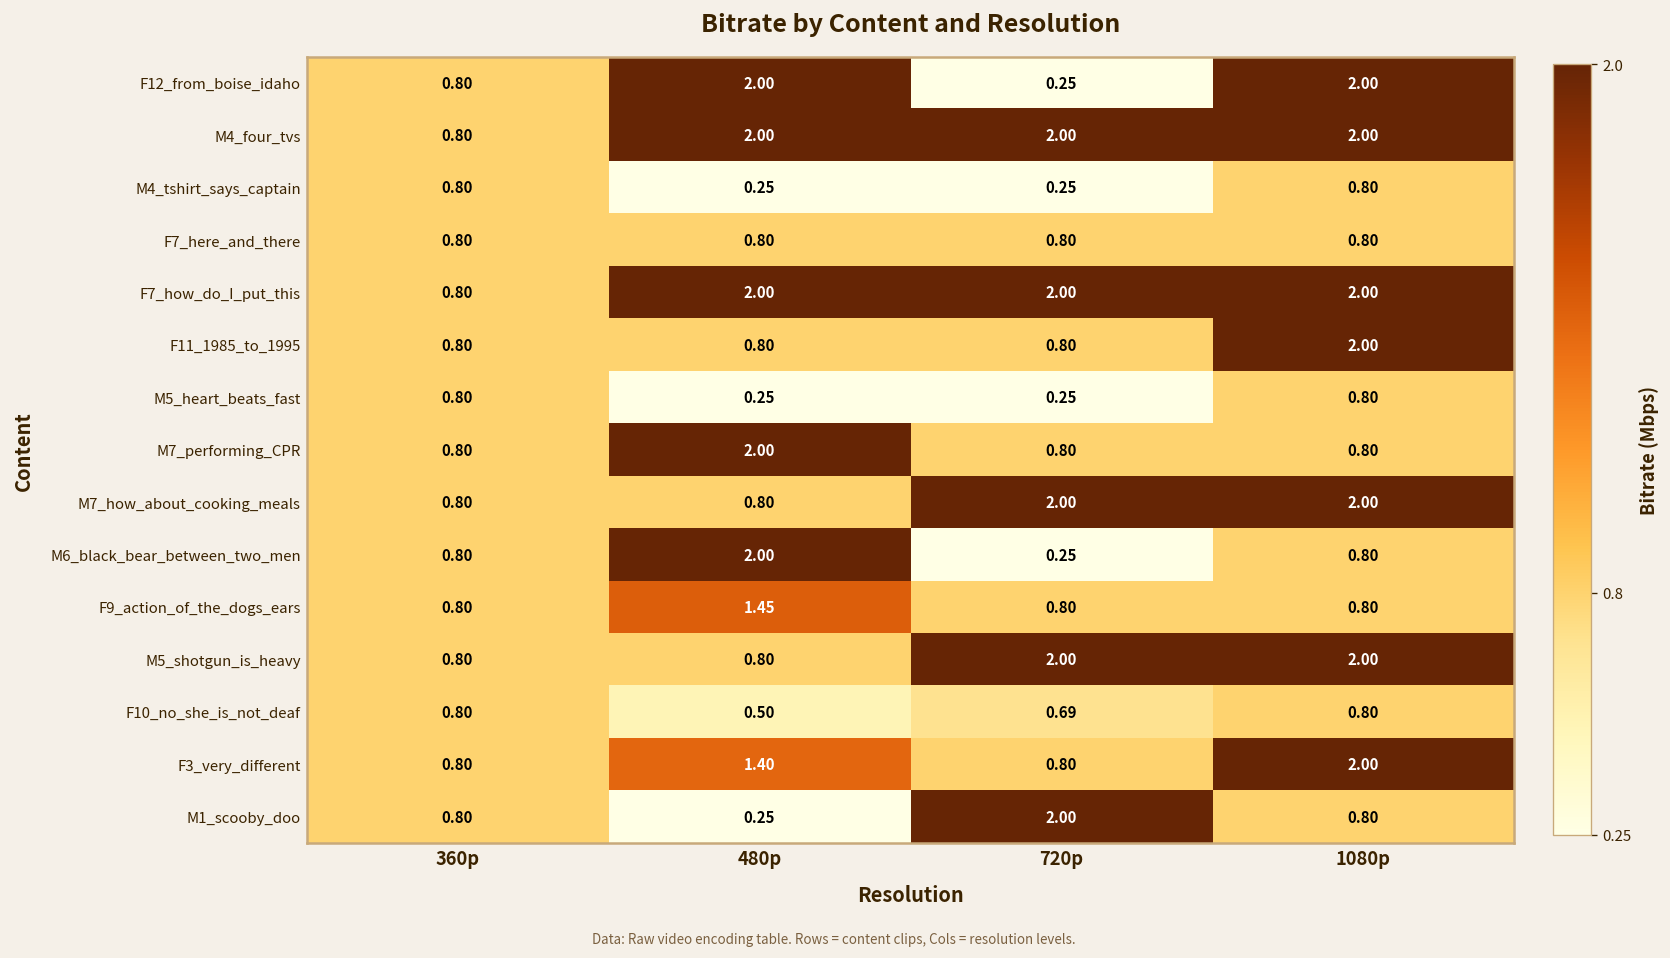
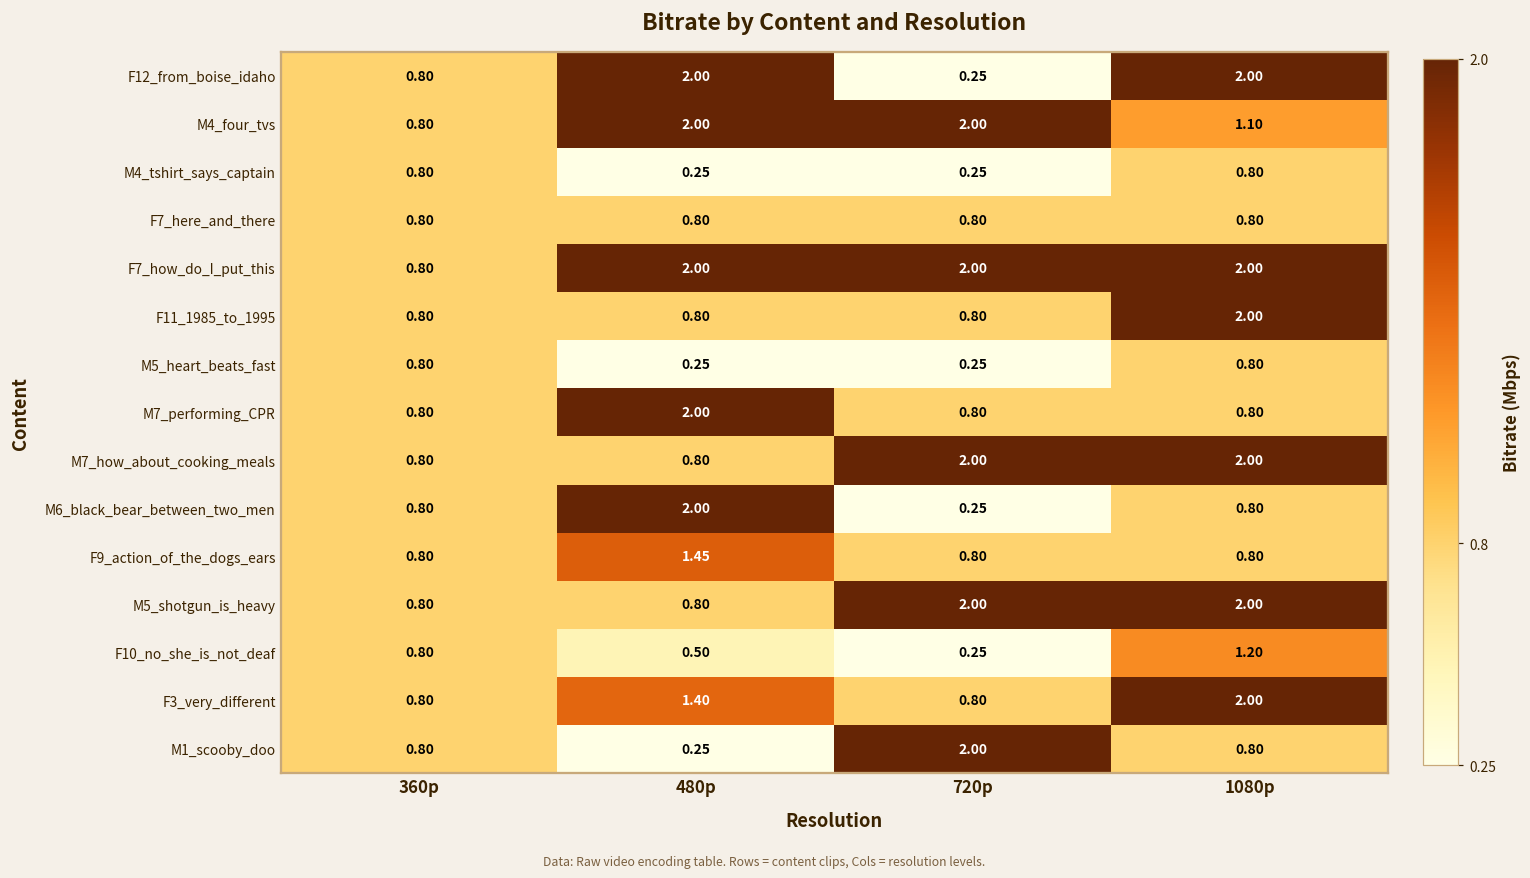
M4_four_tvs, 1080p: 2.00 -> 1.10
F10_no_she_is_not_deaf, 720p: 0.69 -> 0.25
F10_no_she_is_not_deaf, 1080p: 0.80 -> 1.20
